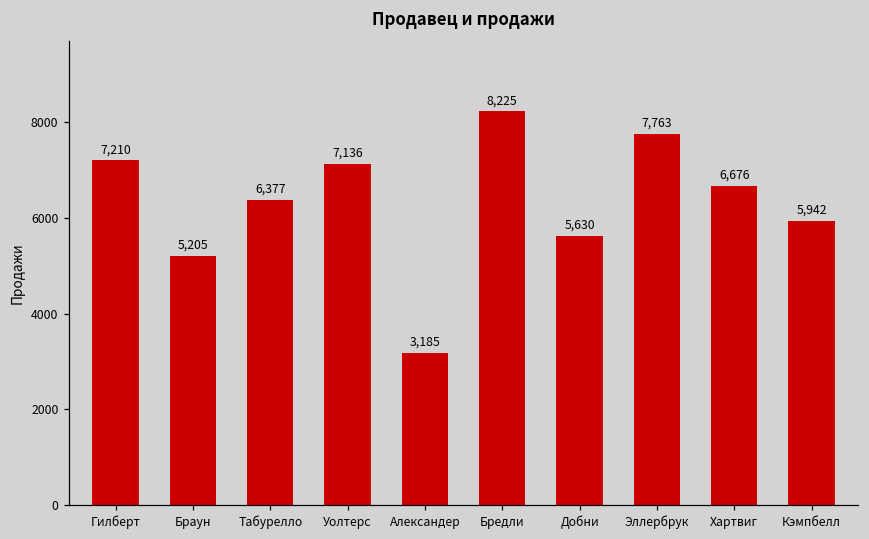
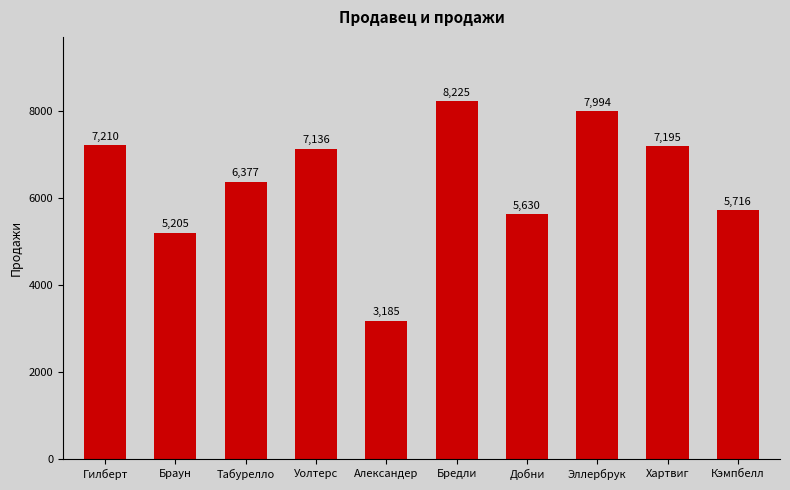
Эллербрук: 7,763 -> 7,994
Хартвиг: 6,676 -> 7,195
Кэмпбелл: 5,942 -> 5,716
